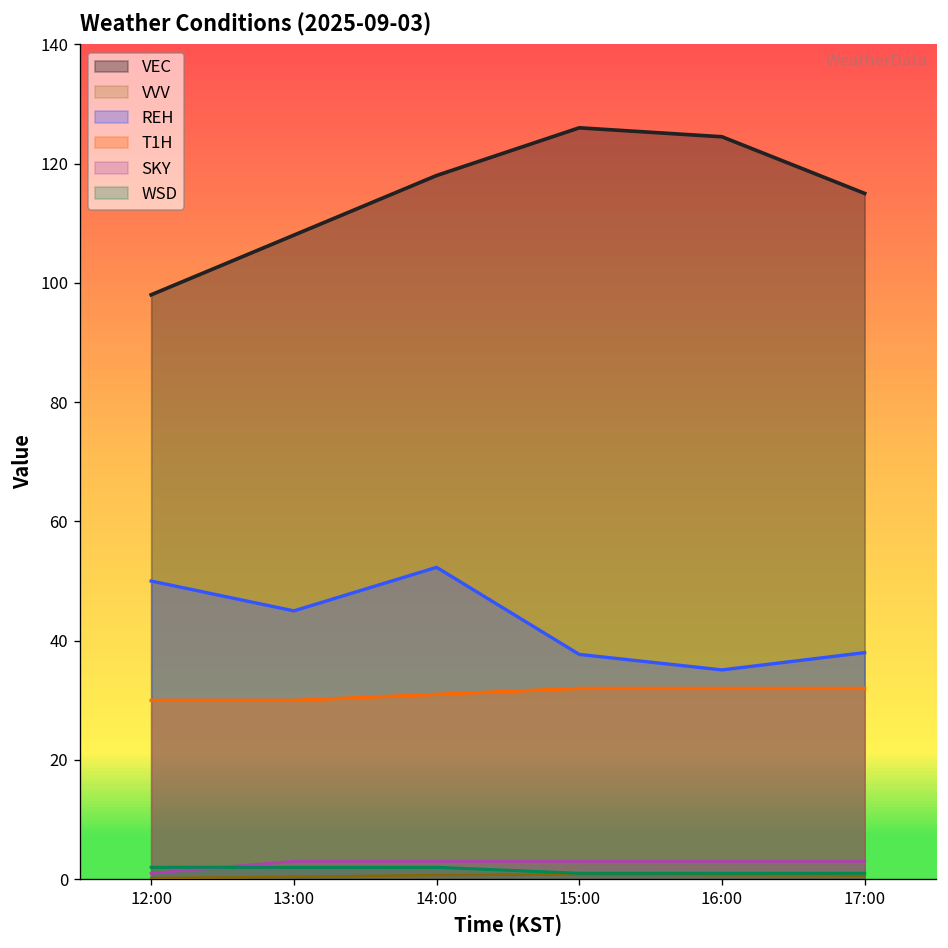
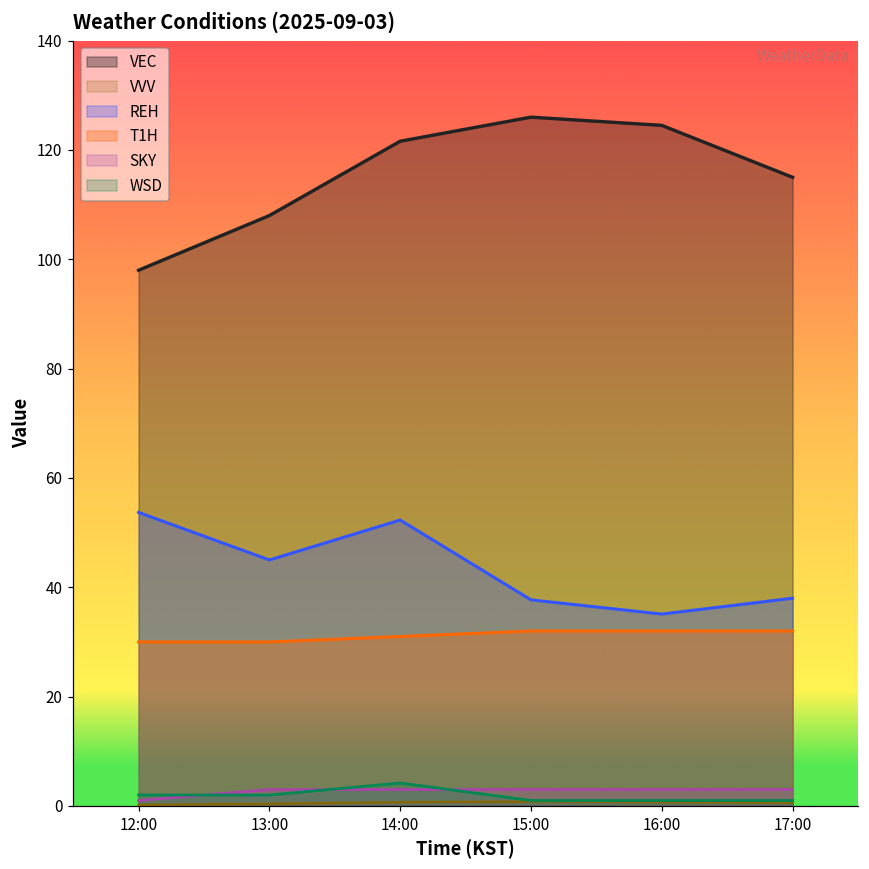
REH, 12:00: 50 -> 54
VEC, 14:00: 118 -> 122
WSD, 14:00: 2 -> 4
